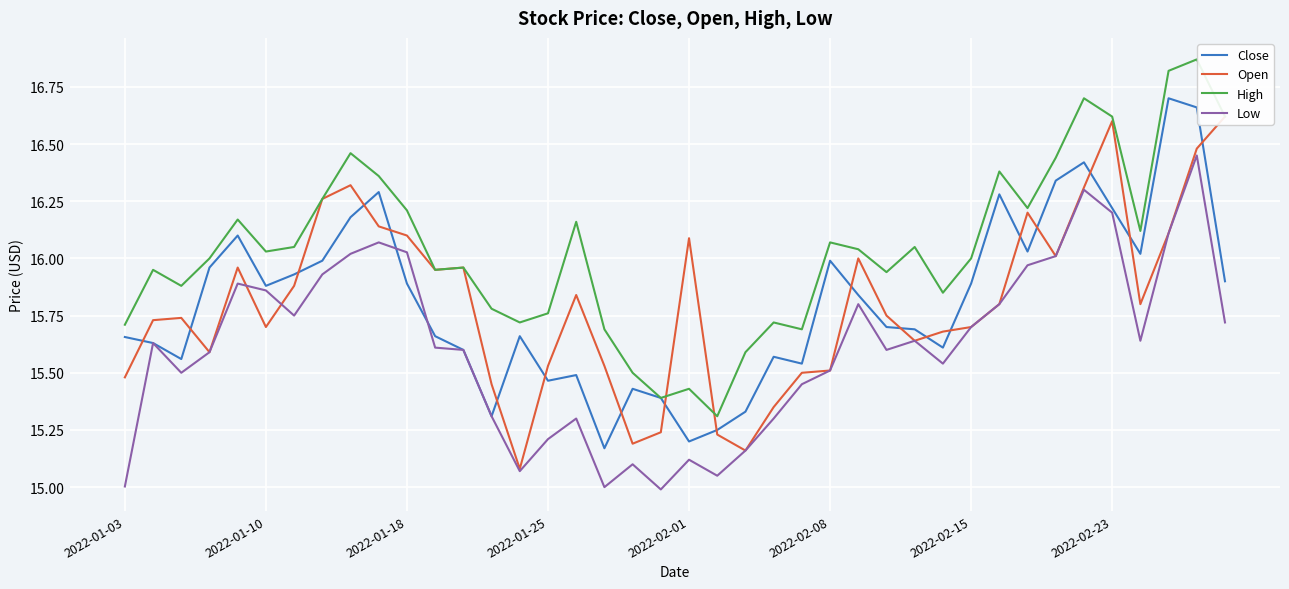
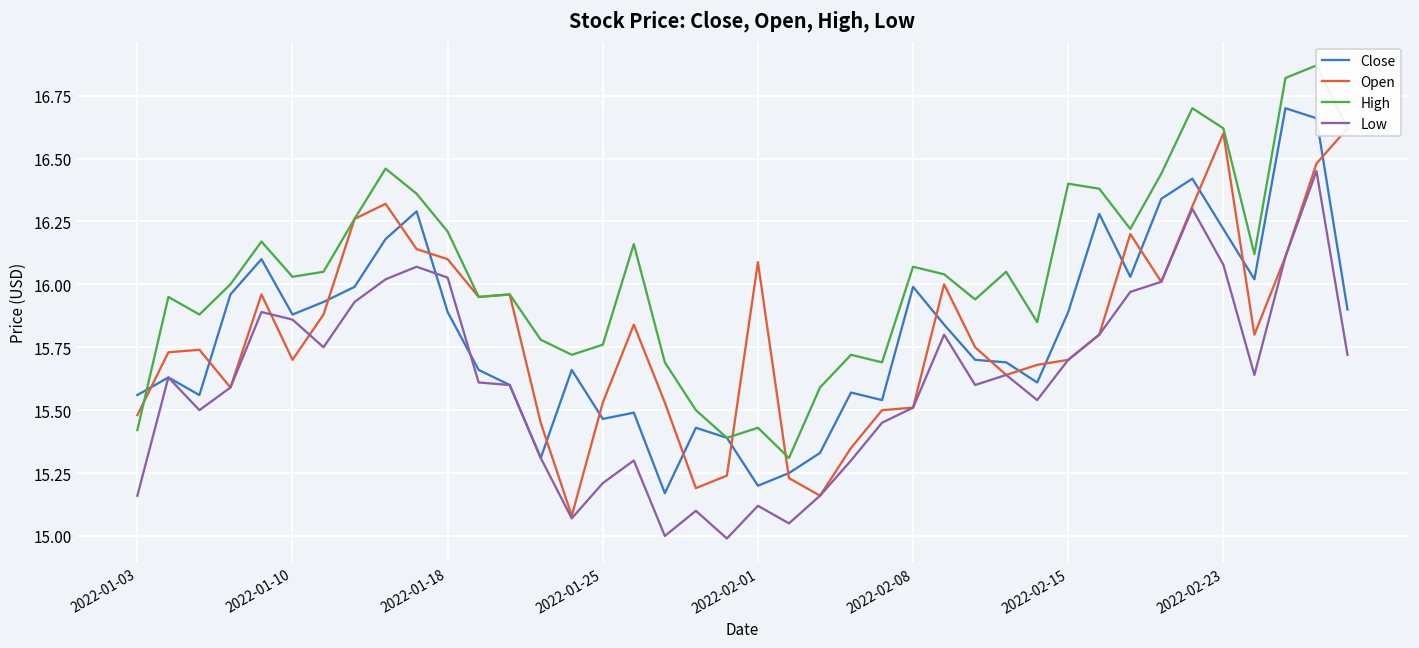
Close, 2022-01-03: 15.66 -> 15.56
High, 2022-01-03: 15.71 -> 15.42
Low, 2022-01-03: 15.00 -> 15.16
High, 2022-02-15: 16.0 -> 16.4
Low, 2022-02-23: 16.20 -> 16.08
